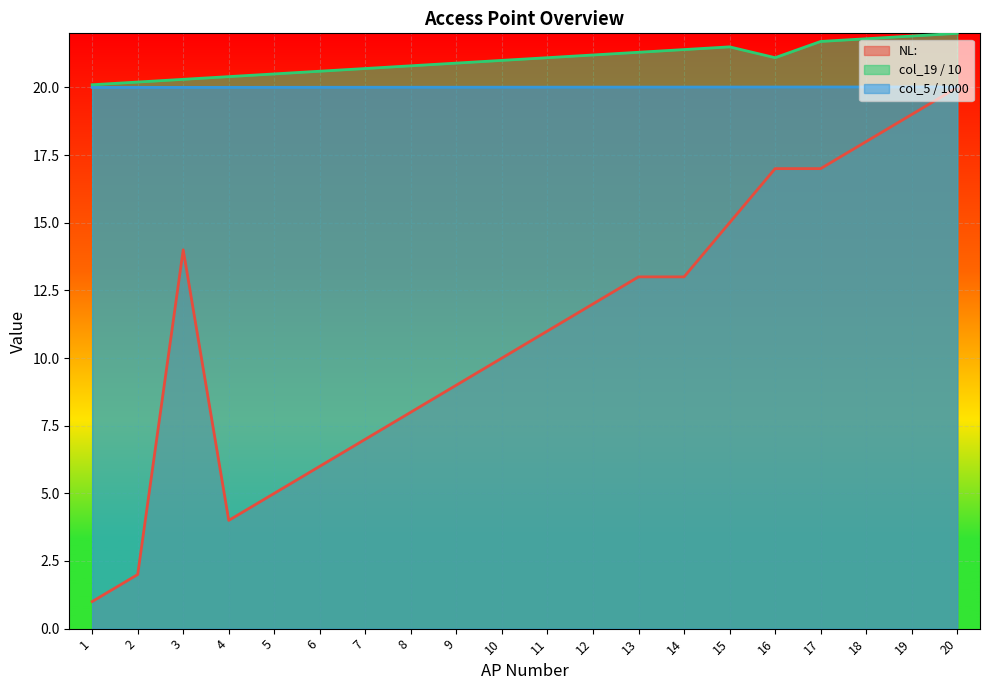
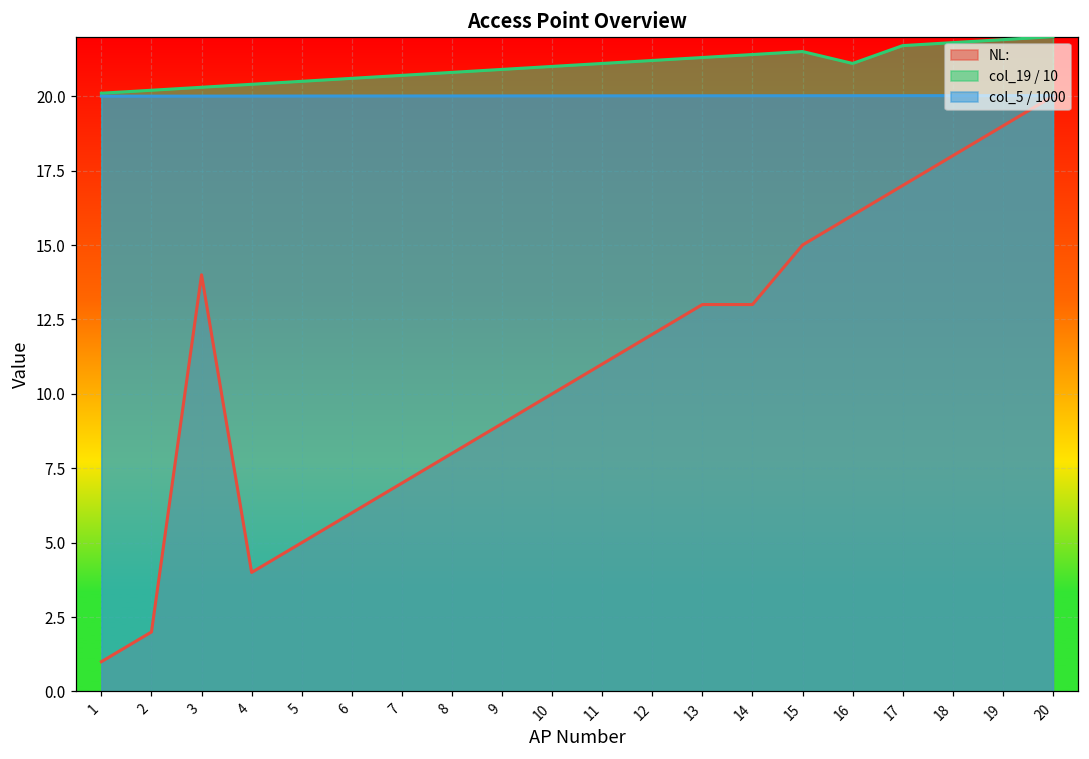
NL:, 16: 17 -> 16
